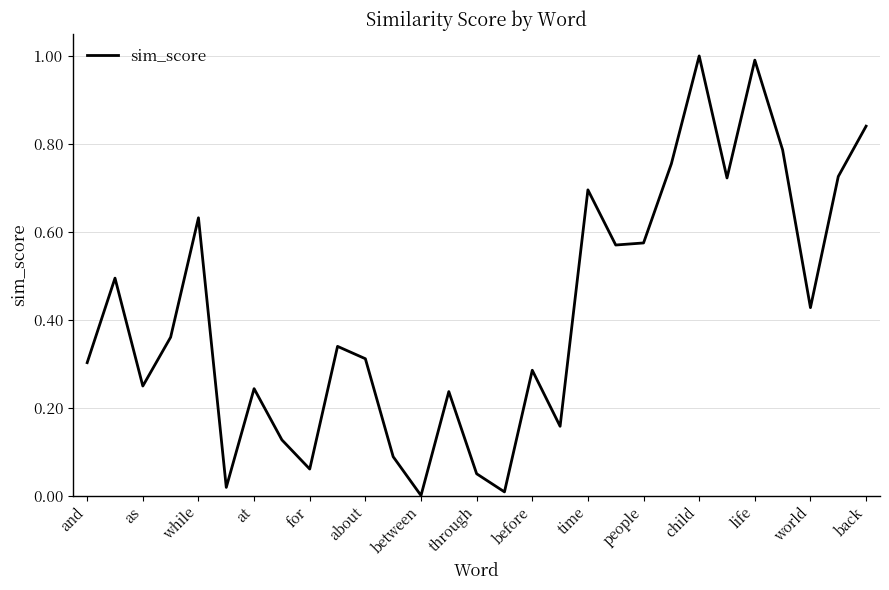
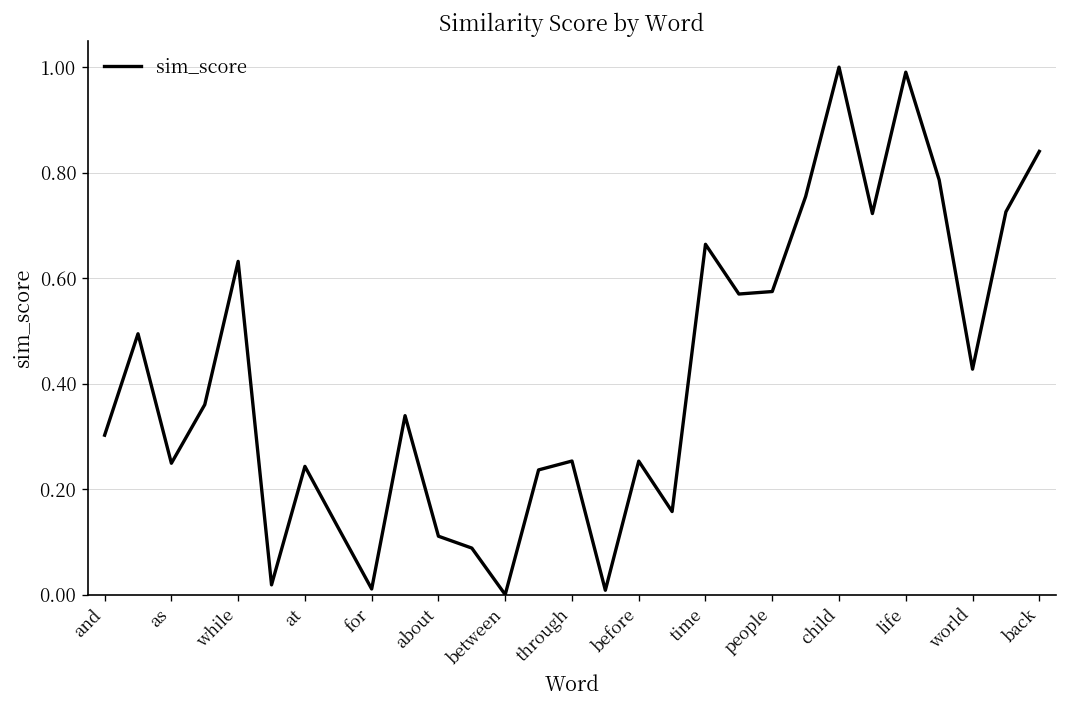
for: 0.06 -> 0.01
about: 0.31 -> 0.11
through: 0.05 -> 0.25
before: 0.28 -> 0.25
time: 0.70 -> 0.66
